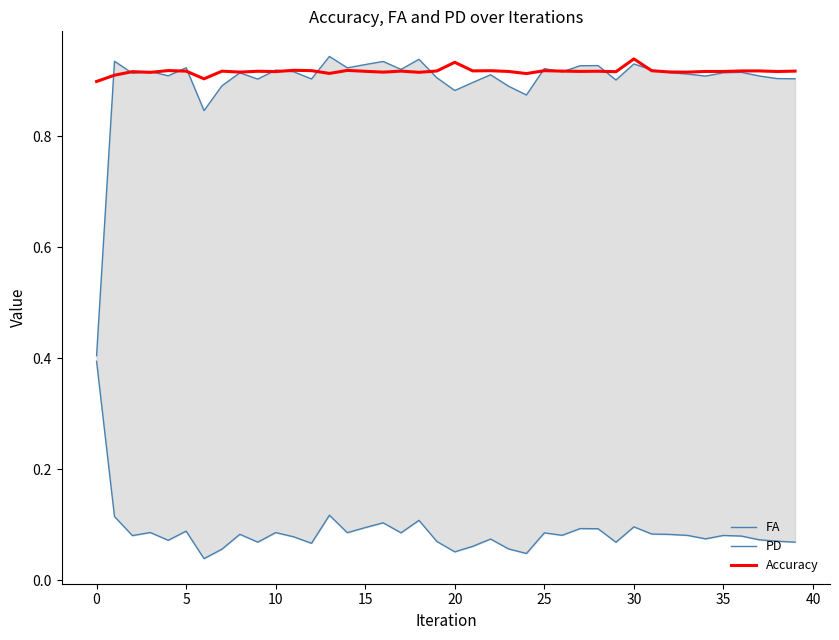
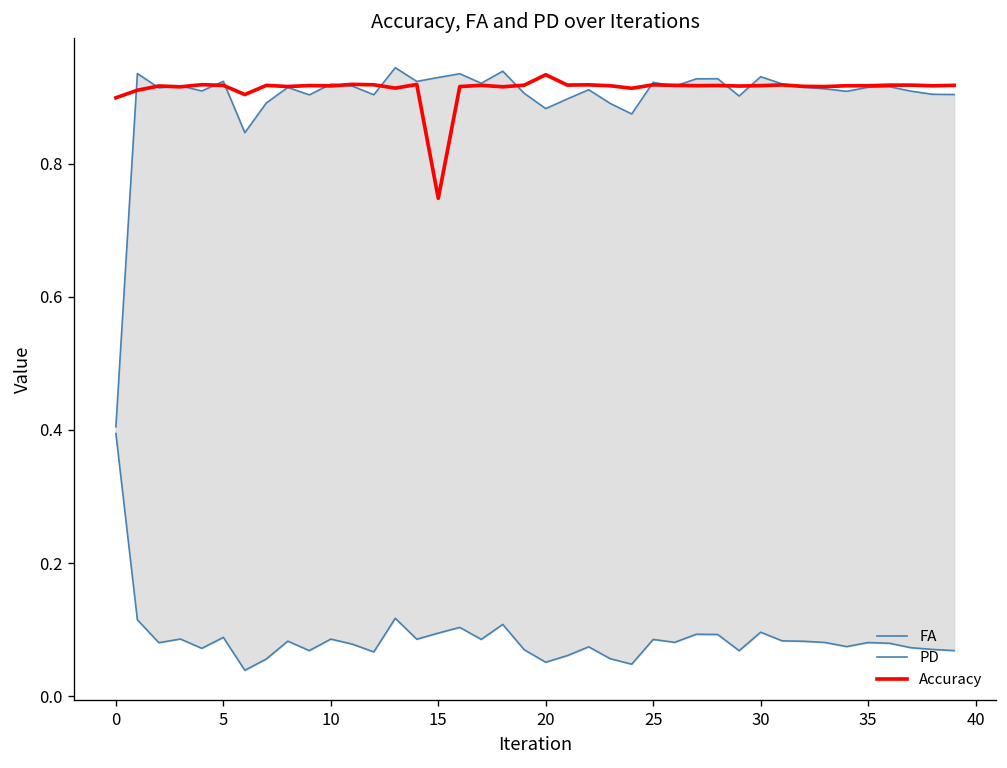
Accuracy, 15: 0.92 -> 0.75
Accuracy, 30: 0.94 -> 0.92
